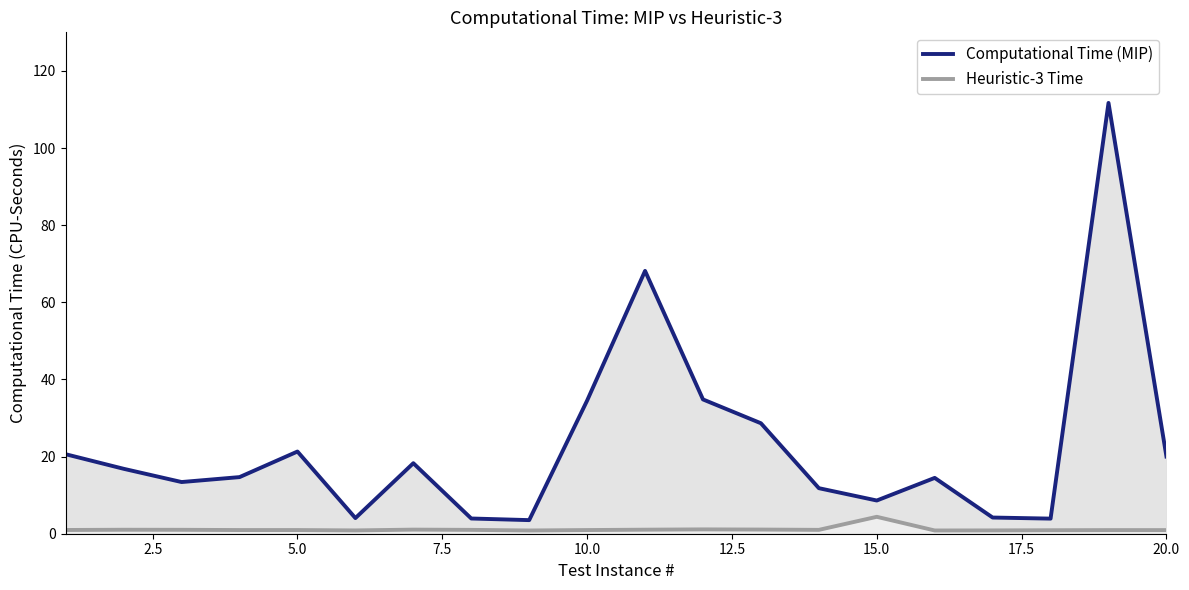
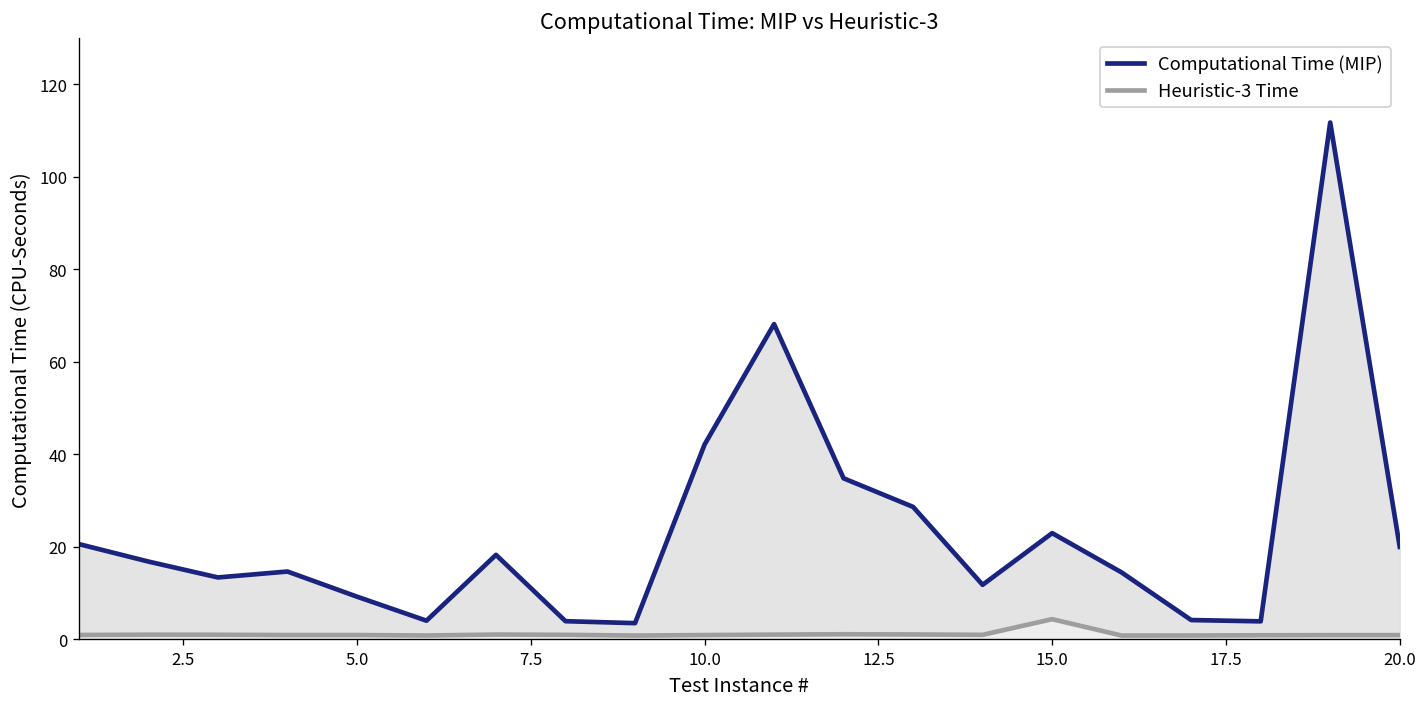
Computational Time (MIP), 5.0: 21 -> 9
Computational Time (MIP), 10.0: 35 -> 42
Computational Time (MIP), 15.0: 9 -> 23
